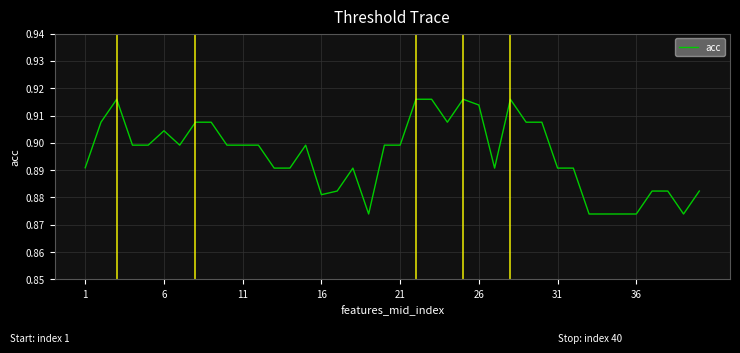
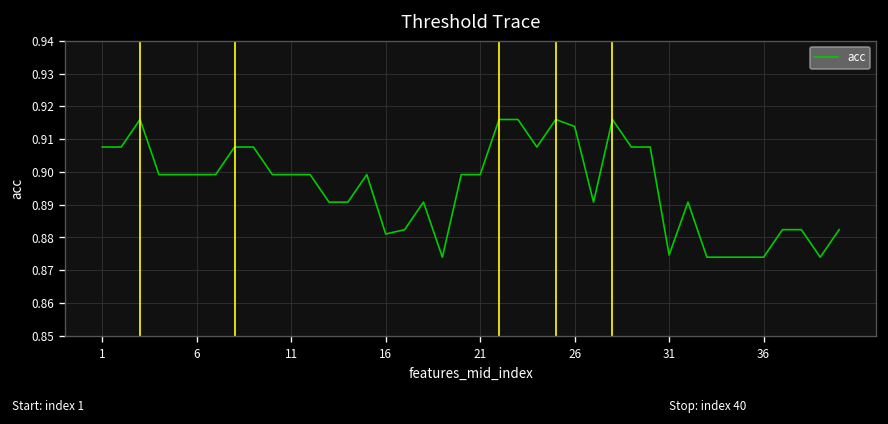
1: 0.891 -> 0.908
6: 0.904 -> 0.899
31: 0.891 -> 0.875
